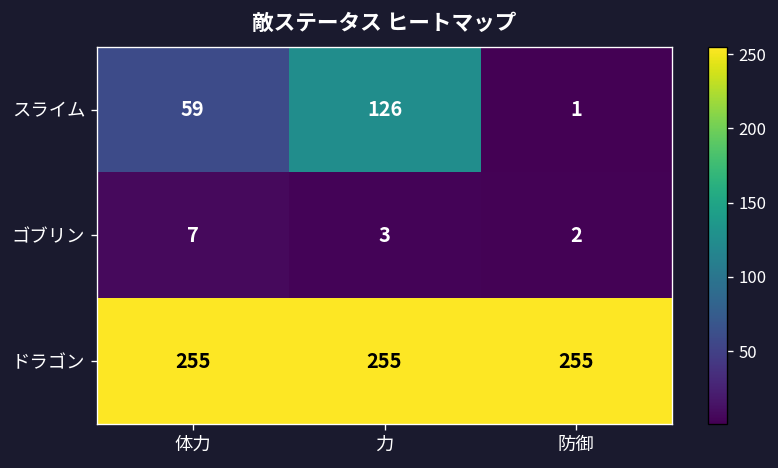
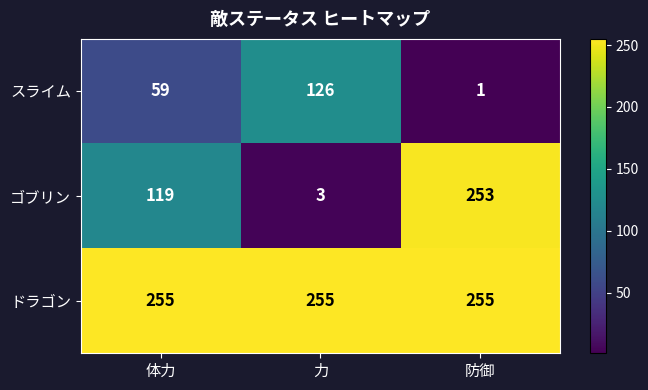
ゴブリン, 体力: 7 -> 119
ゴブリン, 防御: 2 -> 253
